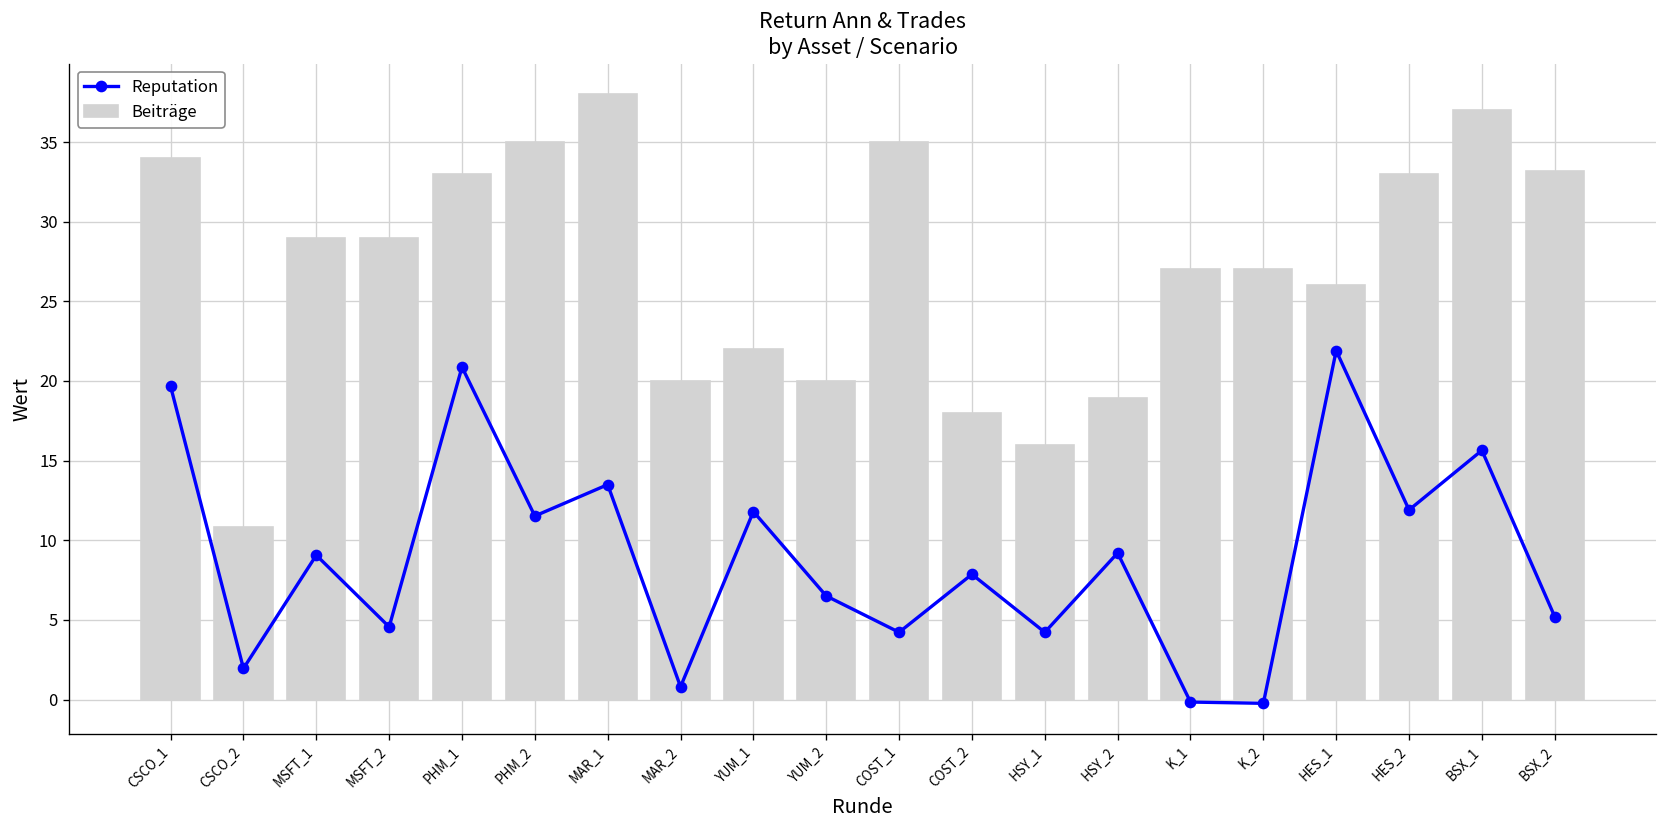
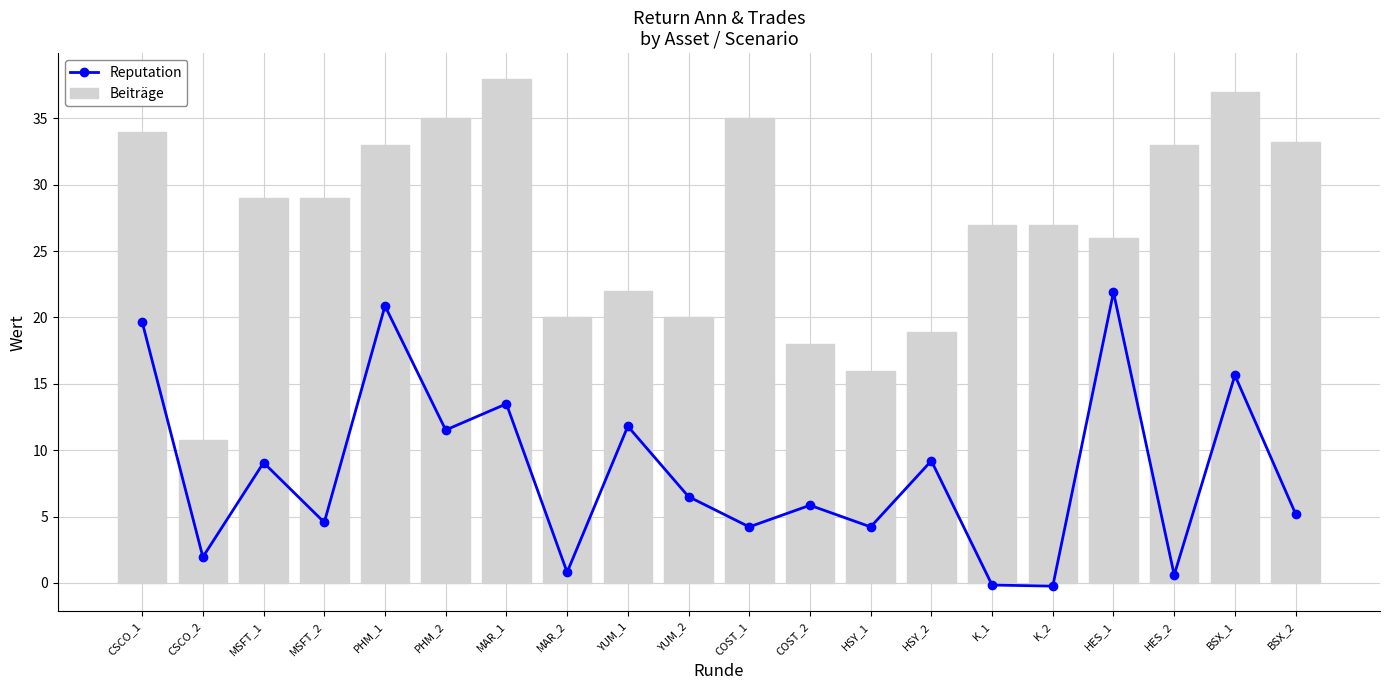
Reputation, COST_2: 7.9 -> 5.9
Reputation, HES_2: 11.9 -> 0.6
